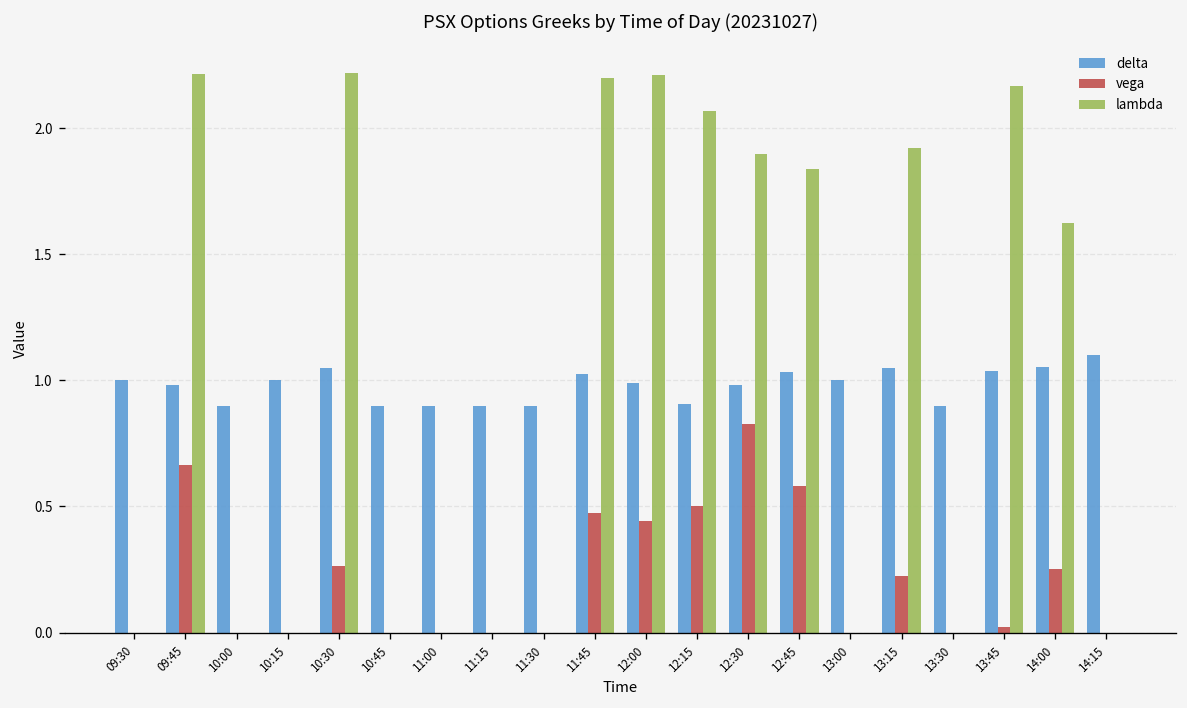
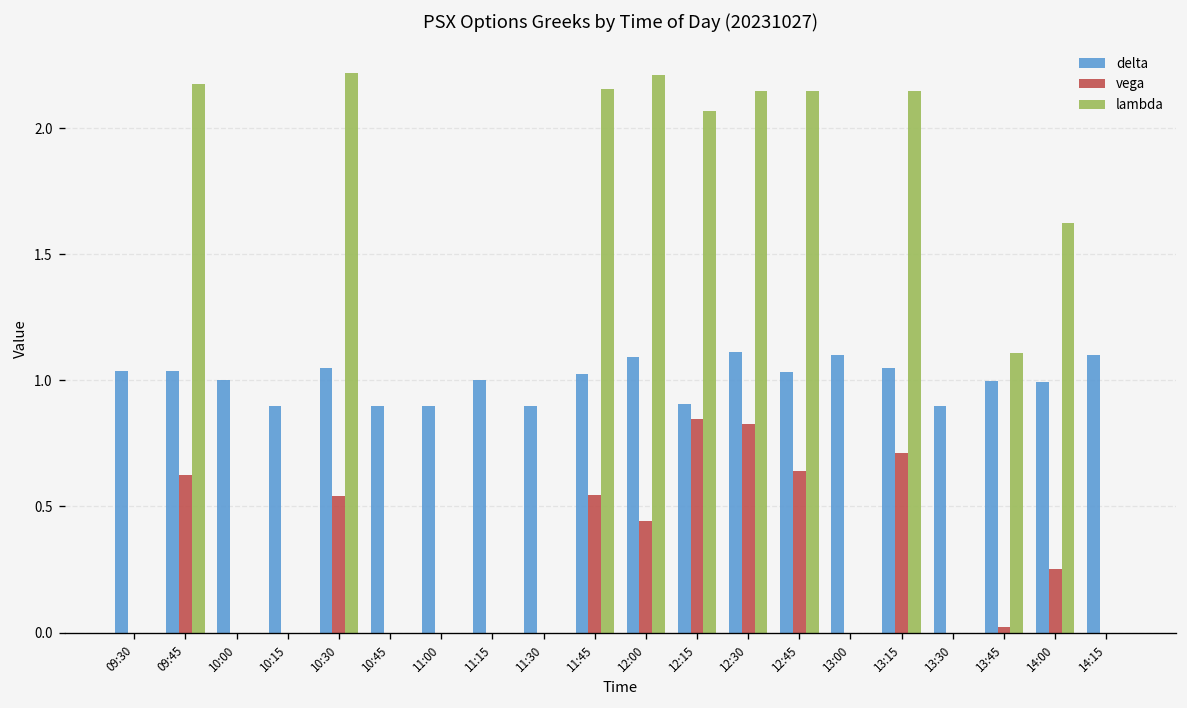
delta, 09:30: 1.00 -> 1.04
delta, 09:45: 0.98 -> 1.04
vega, 09:45: 0.67 -> 0.63
lambda, 09:45: 2.21 -> 2.18
delta, 10:00: 0.9 -> 1.0
delta, 10:15: 1.0 -> 0.9
vega, 10:30: 0.26 -> 0.54
delta, 11:15: 0.9 -> 1.0
vega, 11:45: 0.48 -> 0.54
lambda, 11:45: 2.20 -> 2.15
delta, 12:00: 0.99 -> 1.09
vega, 12:15: 0.50 -> 0.85
delta, 12:30: 0.98 -> 1.11
lambda, 12:30: 1.90 -> 2.15
vega, 12:45: 0.58 -> 0.64
lambda, 12:45: 1.84 -> 2.15
delta, 13:00: 1.0 -> 1.1
vega, 13:15: 0.23 -> 0.71
lambda, 13:15: 1.92 -> 2.15
delta, 13:45: 1.04 -> 1.00
lambda, 13:45: 2.17 -> 1.11
delta, 14:00: 1.05 -> 0.99
